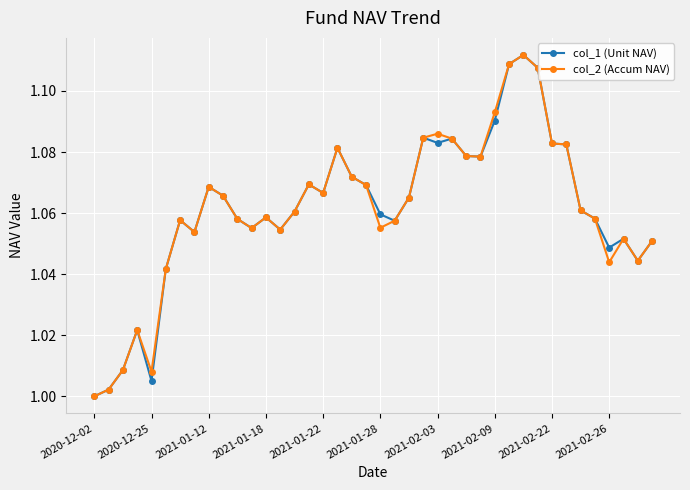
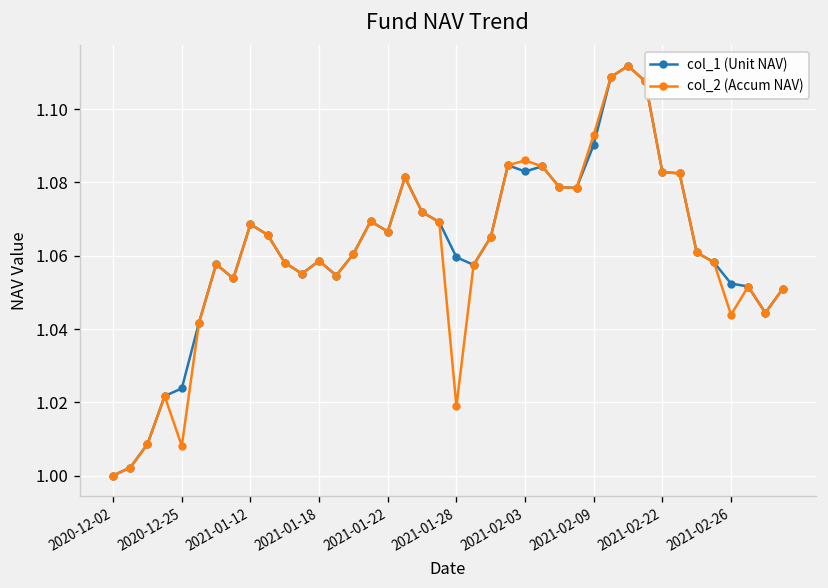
col_1 (Unit NAV), 2020-12-25: 1.005 -> 1.024
col_2 (Accum NAV), 2021-01-28: 1.055 -> 1.019
col_1 (Unit NAV), 2021-02-26: 1.049 -> 1.052
